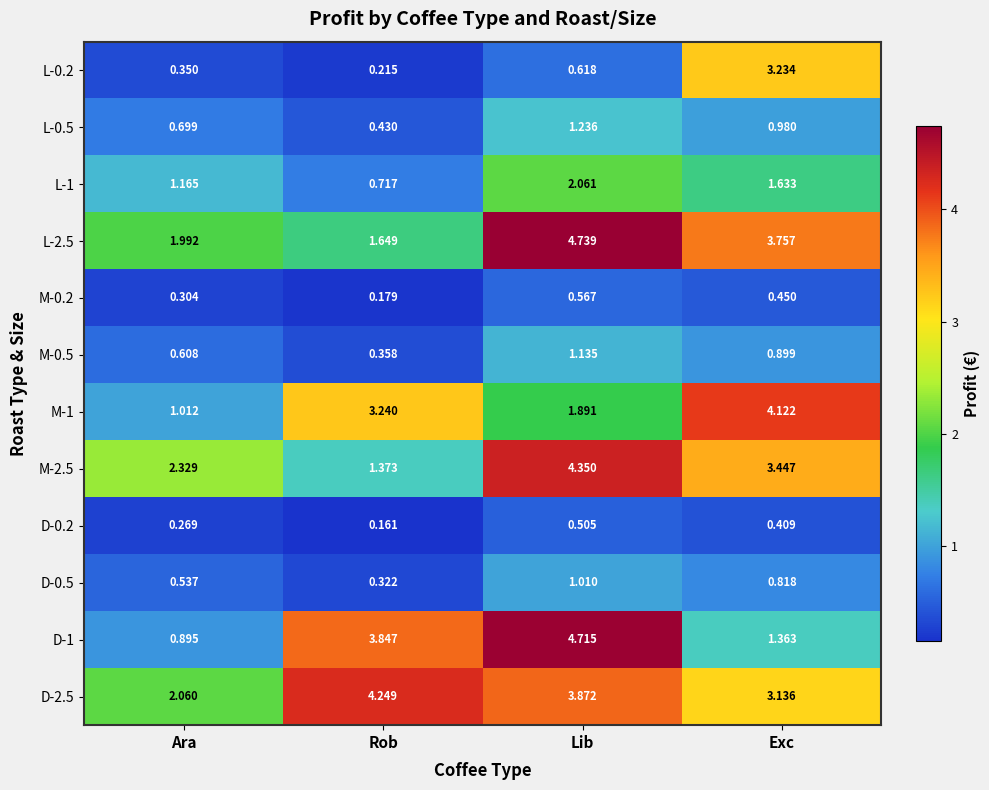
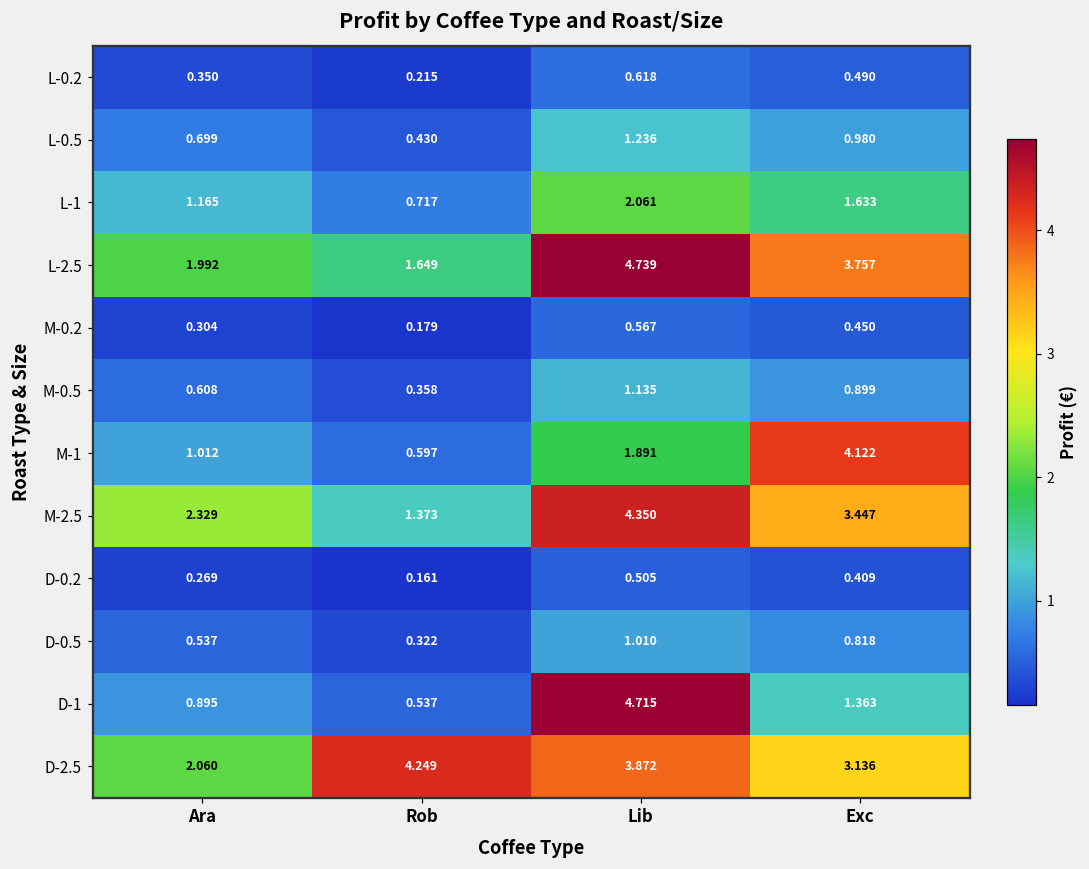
L-0.2, Exc: 3.234 -> 0.490
M-1, Rob: 3.240 -> 0.597
D-1, Rob: 3.847 -> 0.537
